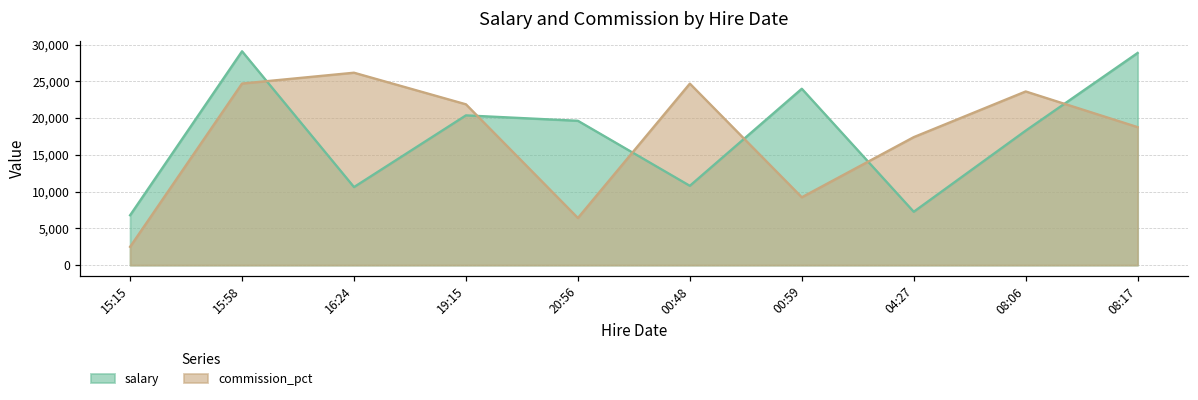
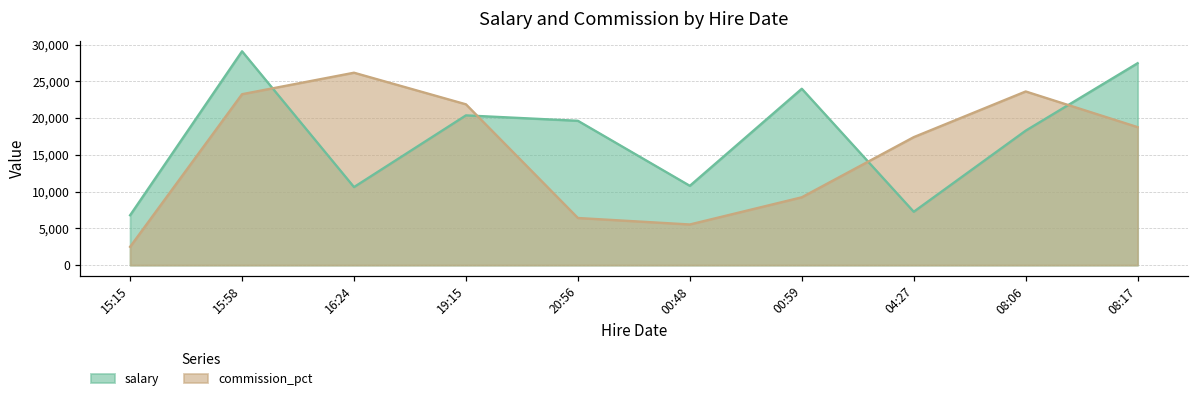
commission_pct, 15:58: 25,000 -> 23,000
commission_pct, 00:48: 25,000 -> 6,000
salary, 08:17: 29,000 -> 27,000
